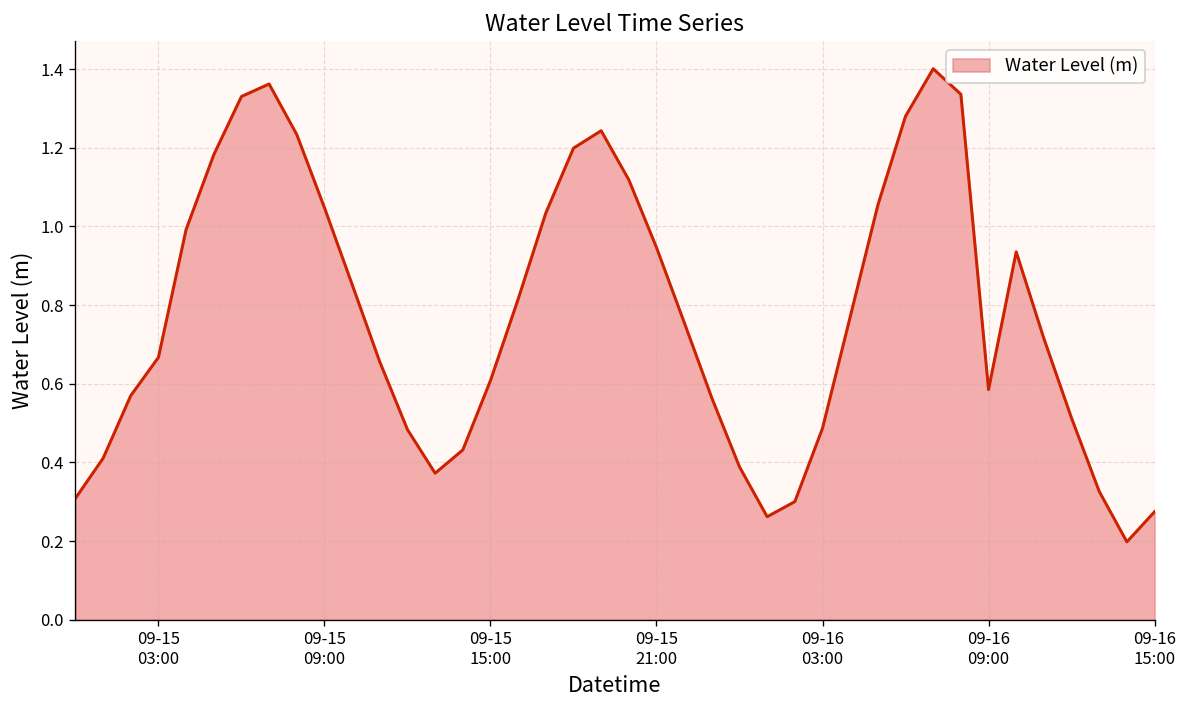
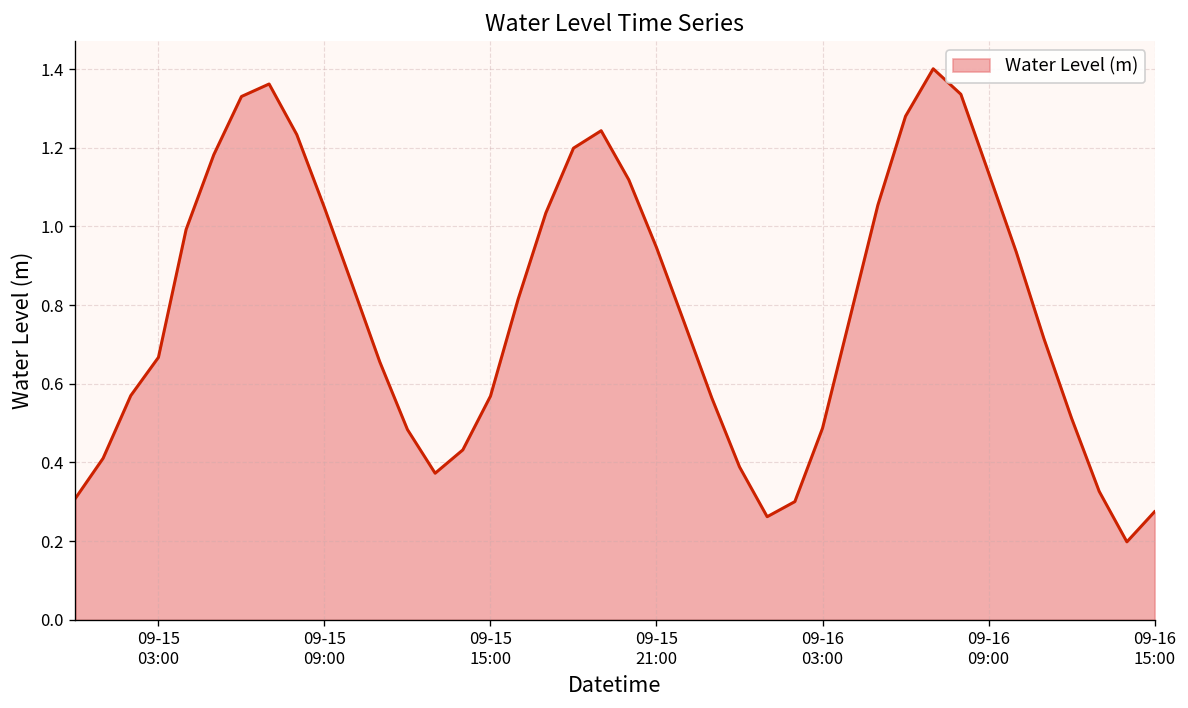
09-15 15:00: 0.61 -> 0.57
09-16 09:00: 0.59 -> 1.14
